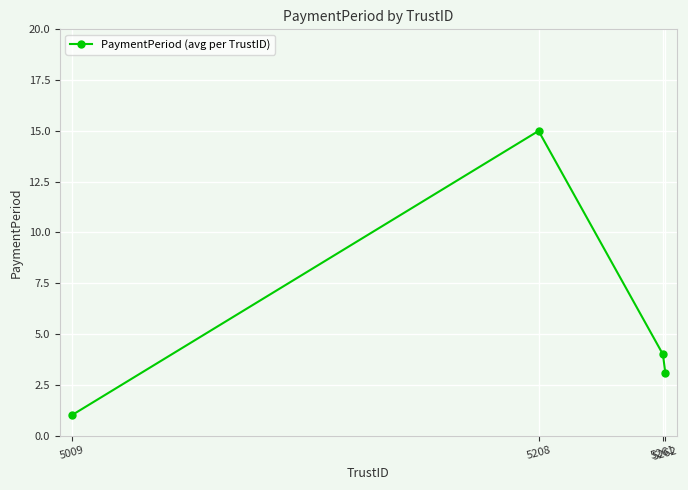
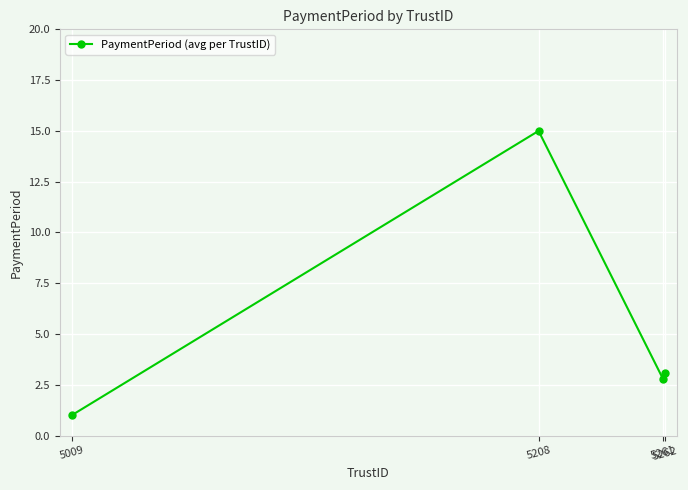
5261: 4.0 -> 2.8
